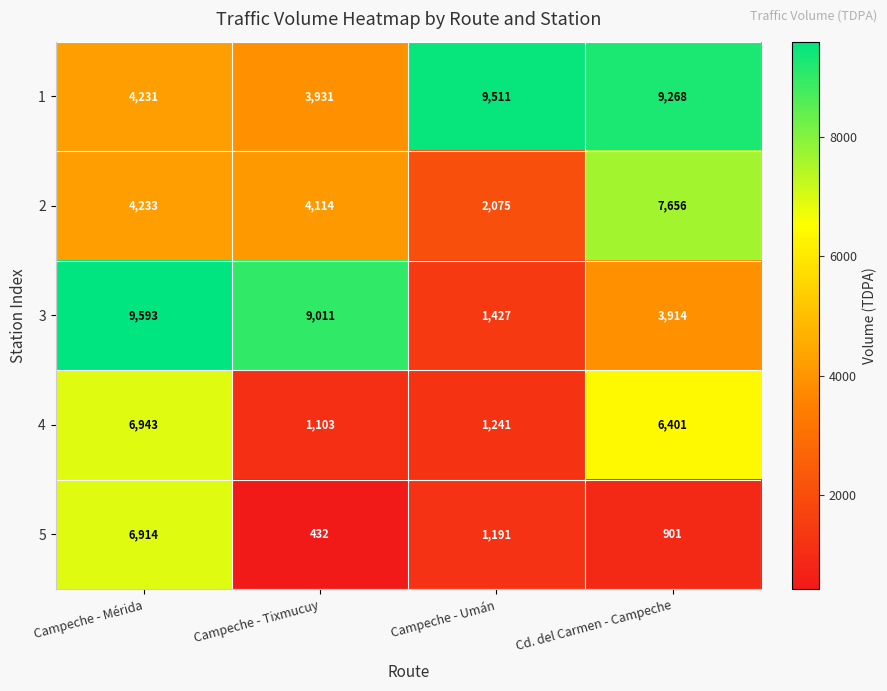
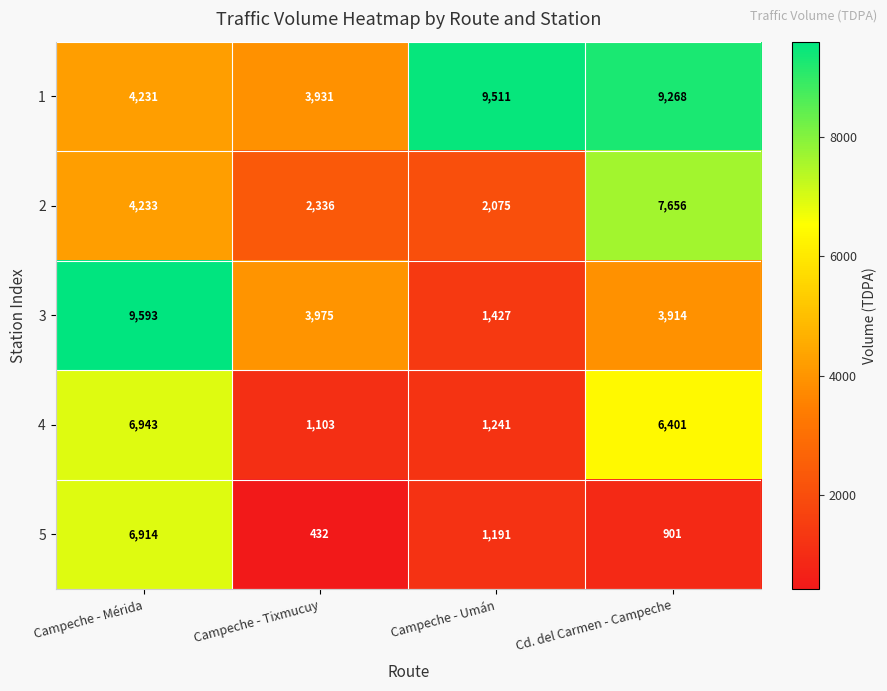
2, Campeche - Tixmucuy: 4,114 -> 2,336
3, Campeche - Tixmucuy: 9,011 -> 3,975
